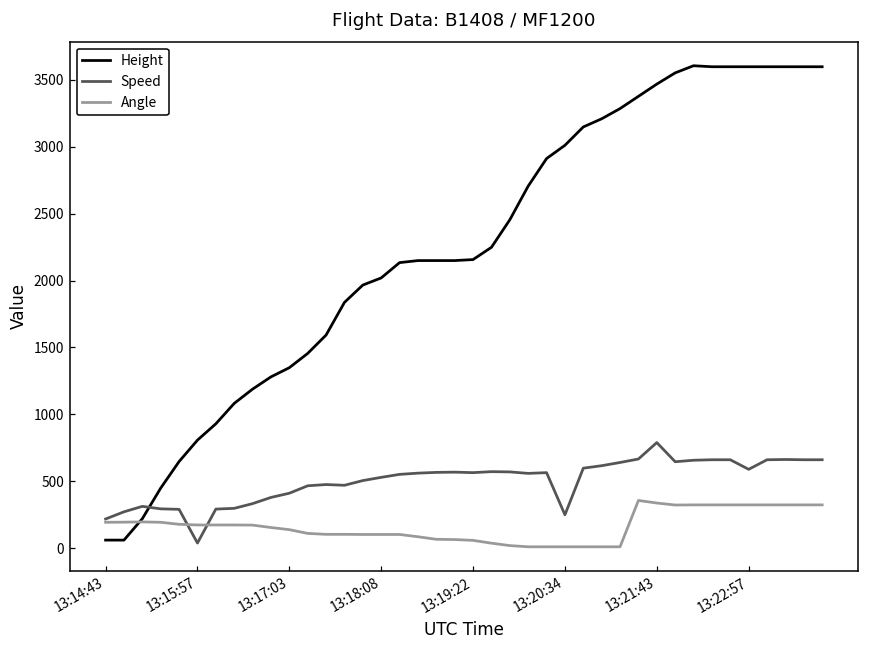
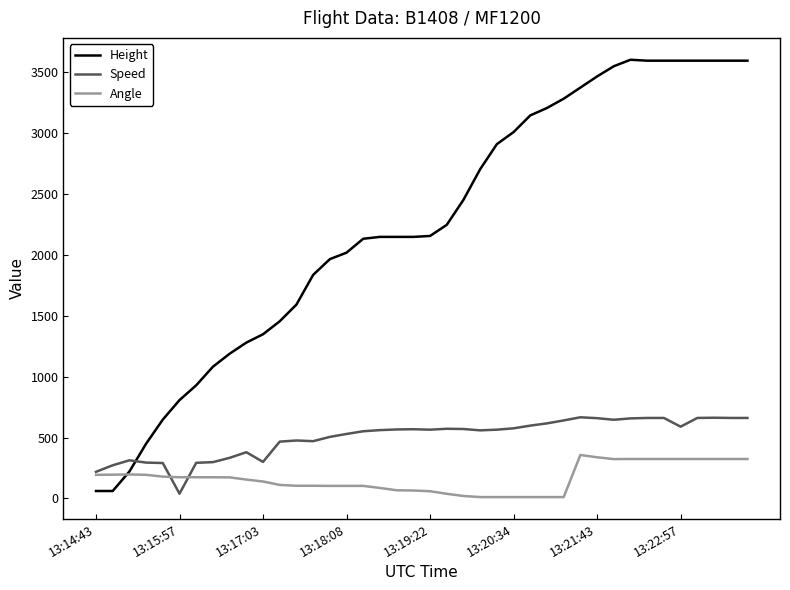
Speed, 13:17:03: 410 -> 300
Speed, 13:20:34: 250 -> 580
Speed, 13:21:43: 790 -> 660
